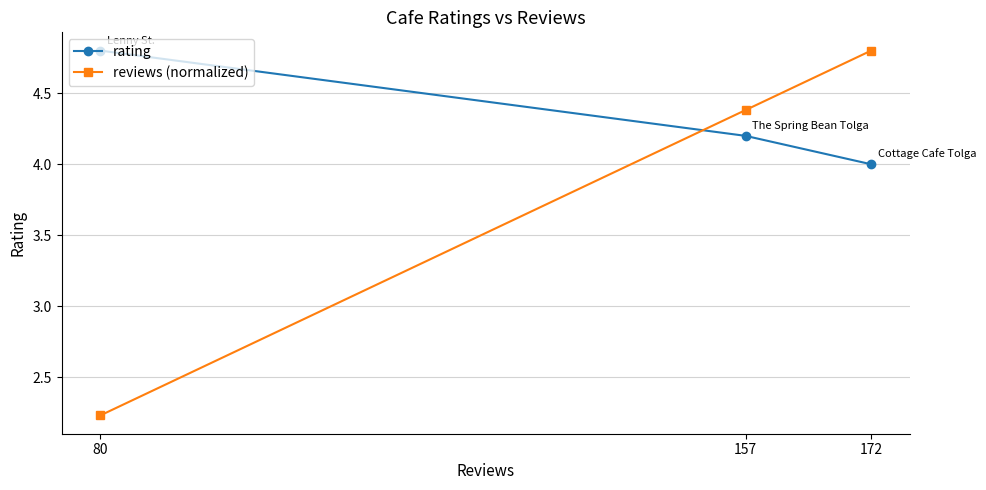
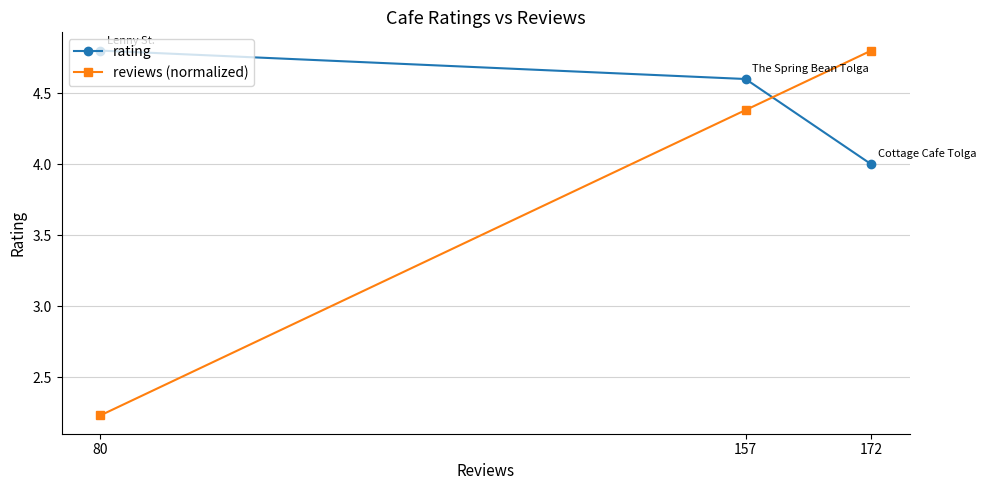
rating, 157: 4.2 -> 4.6
